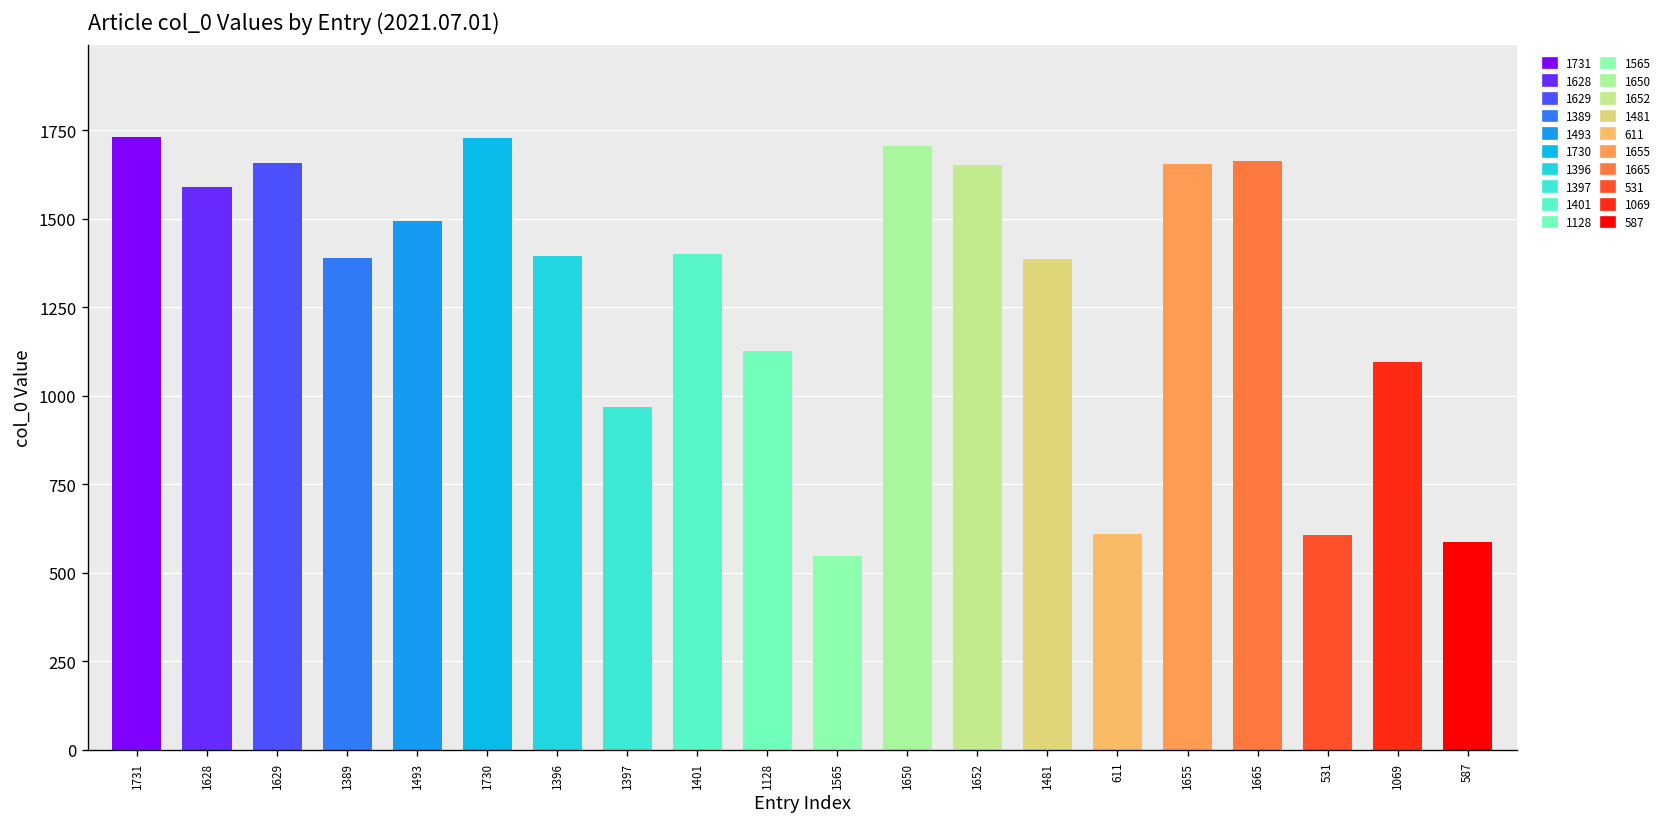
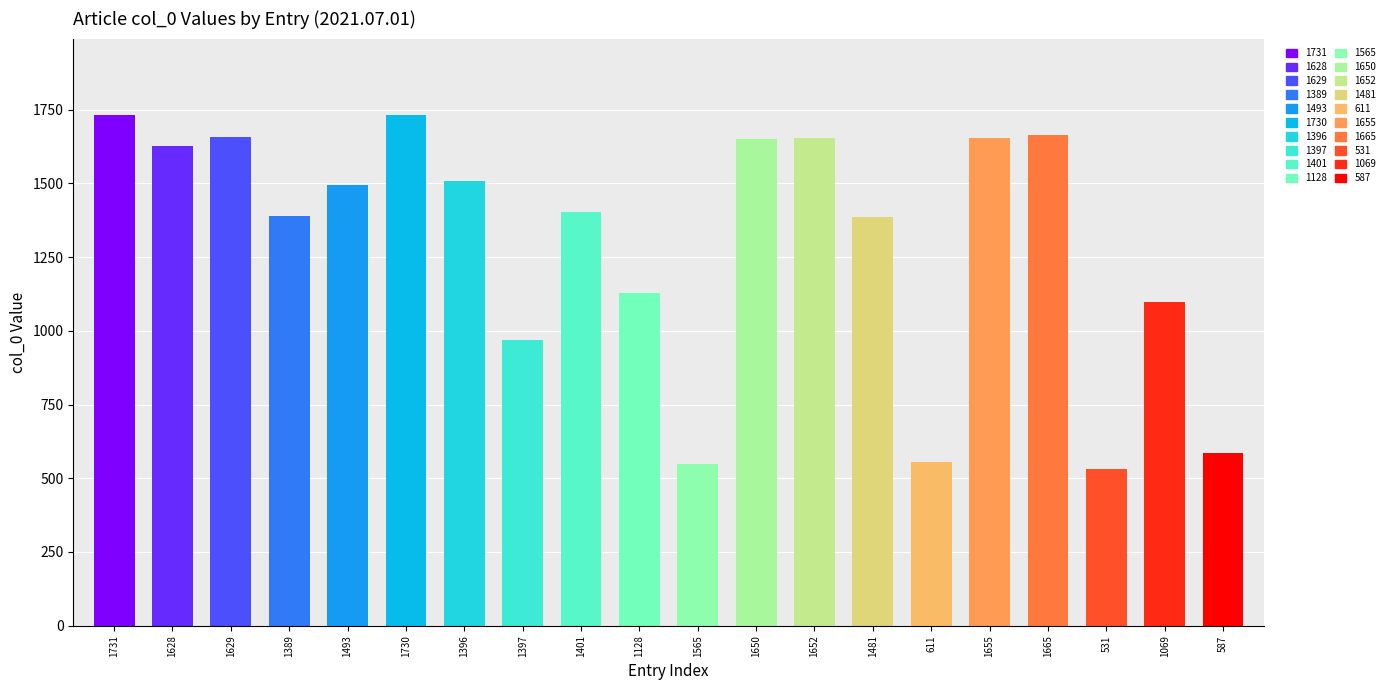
1628: 1590 -> 1630
1396: 1400 -> 1510
1650: 1710 -> 1650
611: 610 -> 550
531: 610 -> 530
